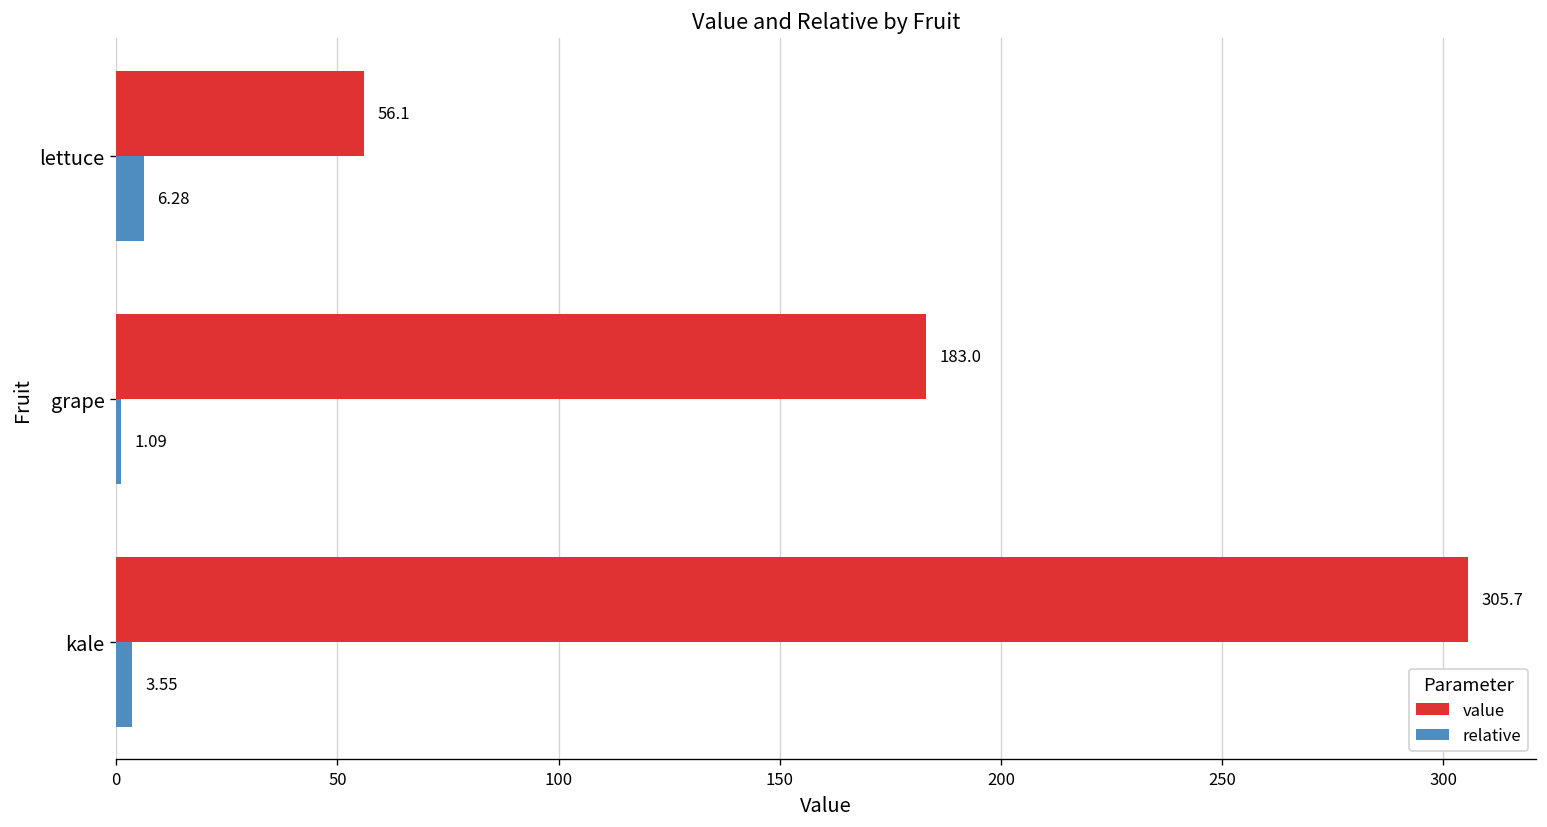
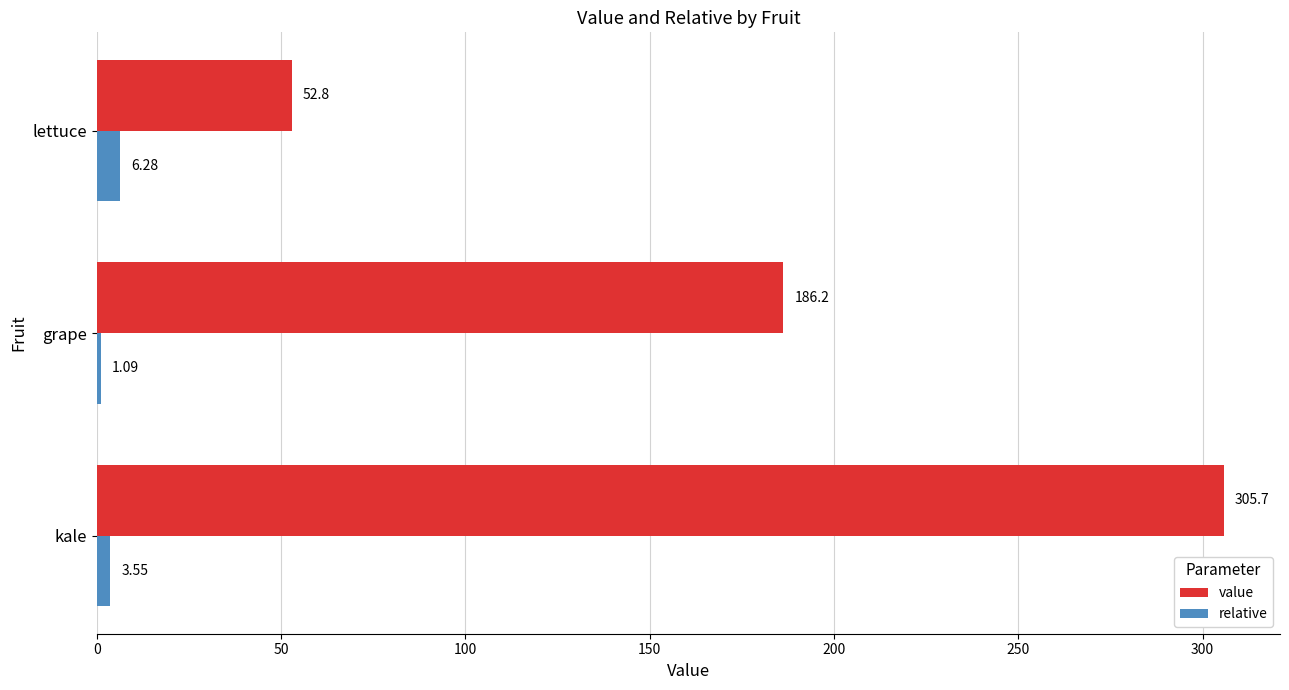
value, lettuce: 56.1 -> 52.8
value, grape: 183.0 -> 186.2
